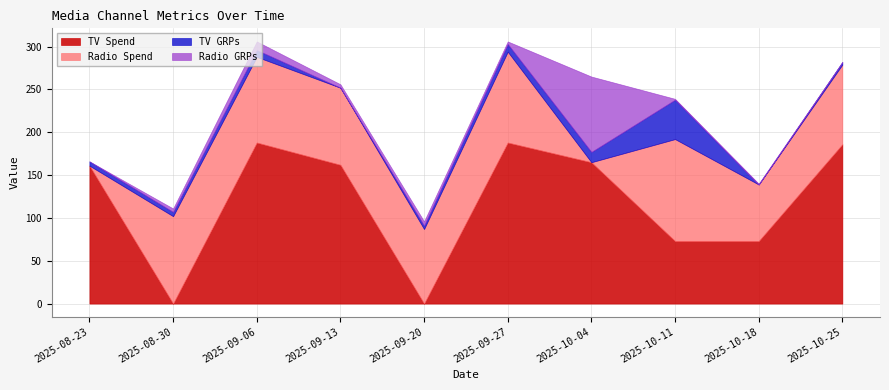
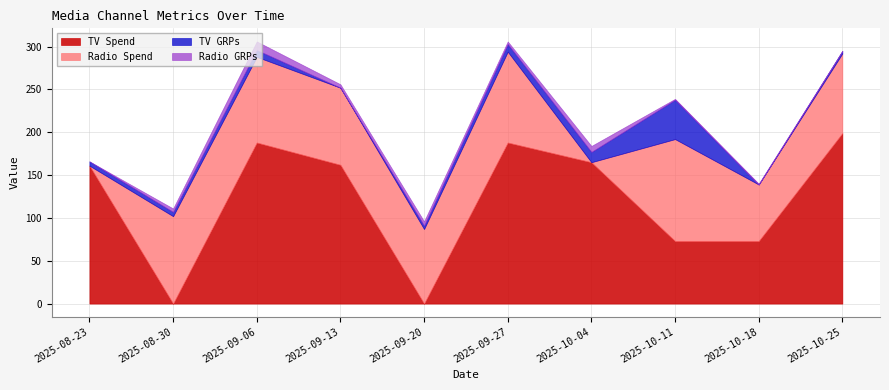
Radio GRPs, 2025-10-04: 90 -> 10
TV Spend, 2025-10-25: 190 -> 200
